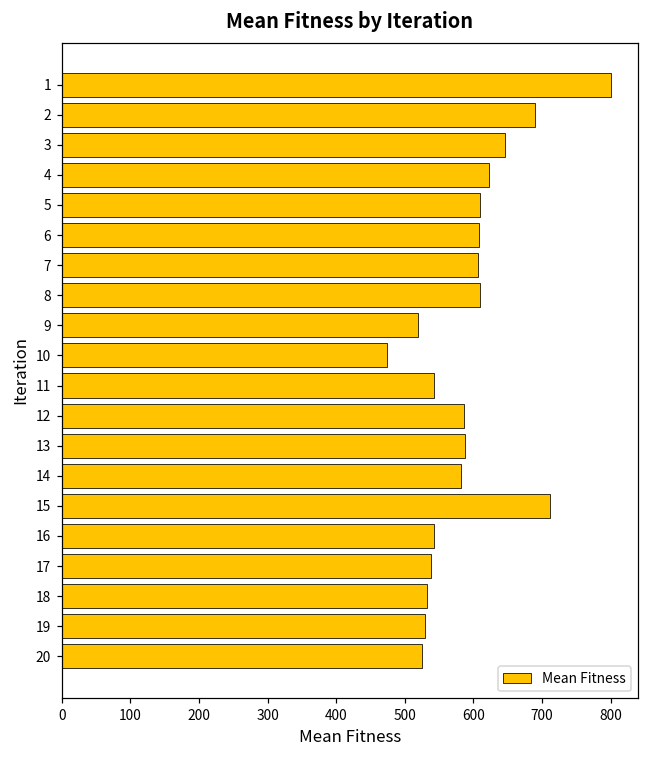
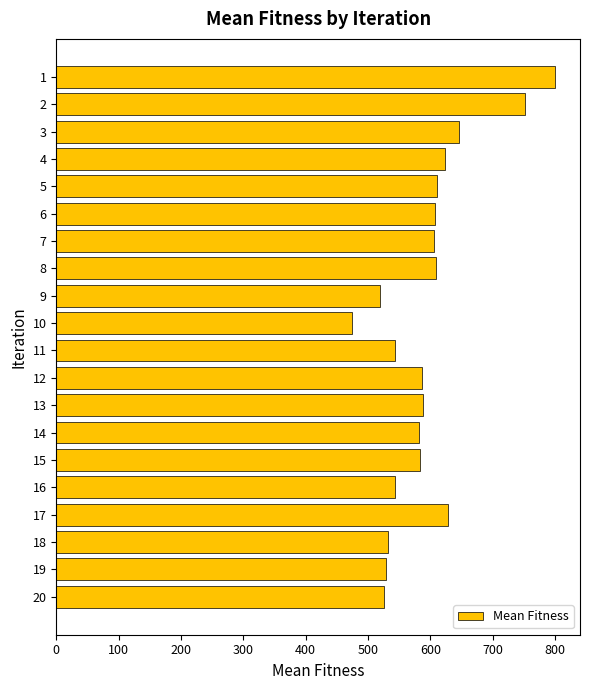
2: 690 -> 750
15: 710 -> 580
17: 540 -> 630
